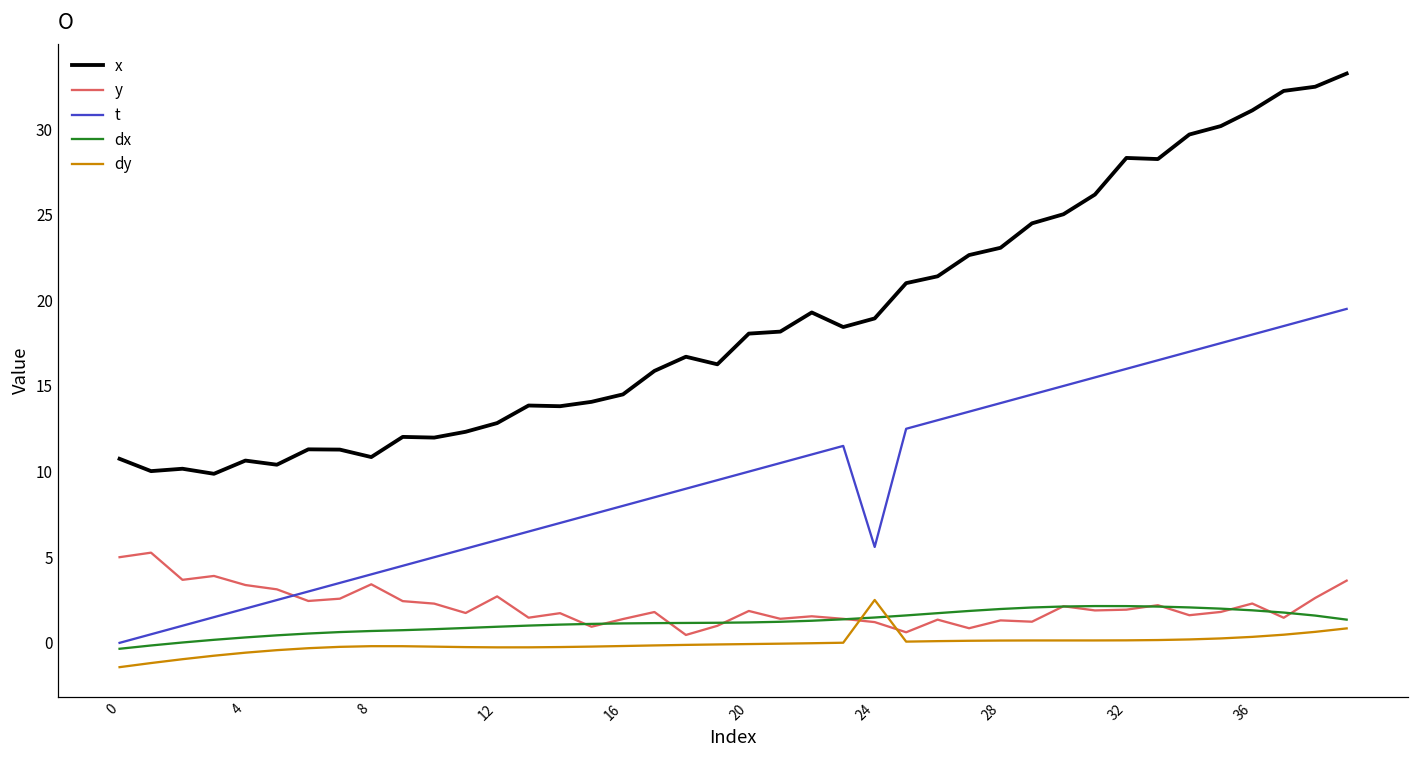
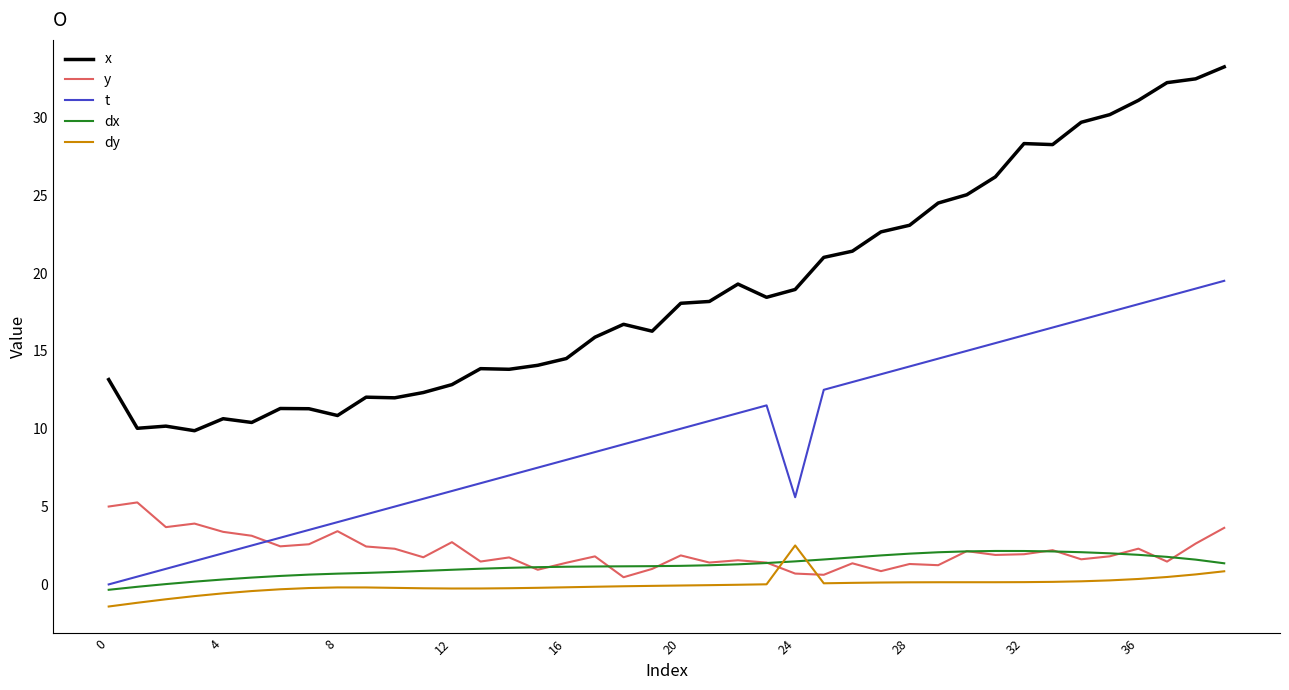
x, 0: 10.7 -> 13.2
y, 24: 1.2 -> 0.7
